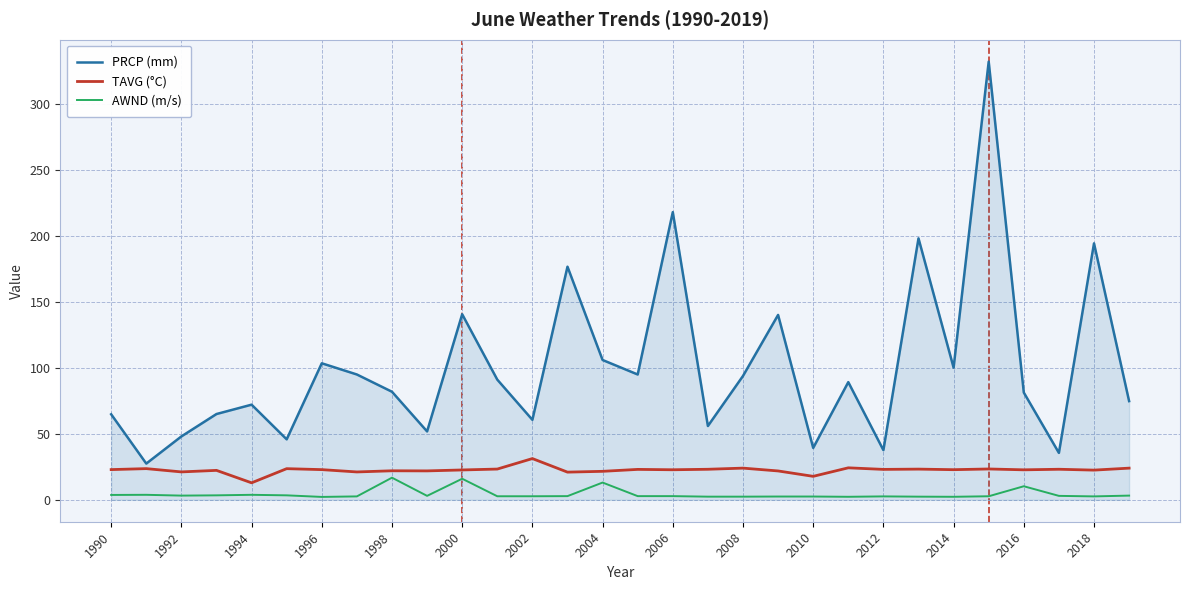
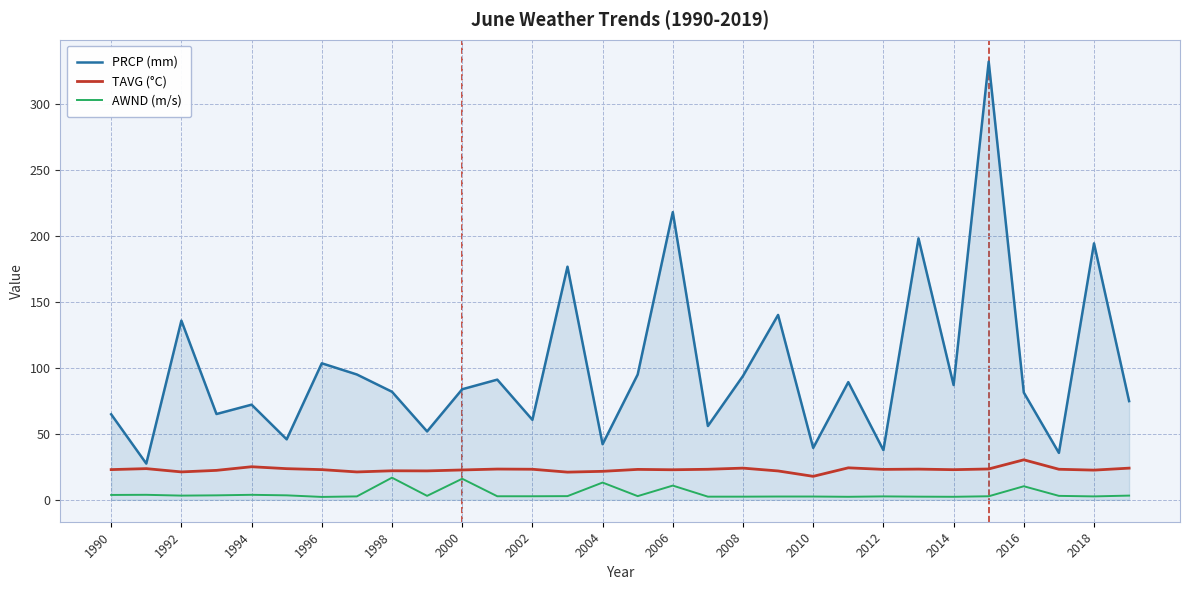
PRCP (mm), 1992: 48 -> 136
TAVG (°C), 1994: 13 -> 25
PRCP (mm), 2000: 141 -> 84
TAVG (°C), 2002: 31 -> 23
PRCP (mm), 2004: 106 -> 42
AWND (m/s), 2006: 3 -> 11
PRCP (mm), 2014: 100 -> 87
TAVG (°C), 2016: 23 -> 30
